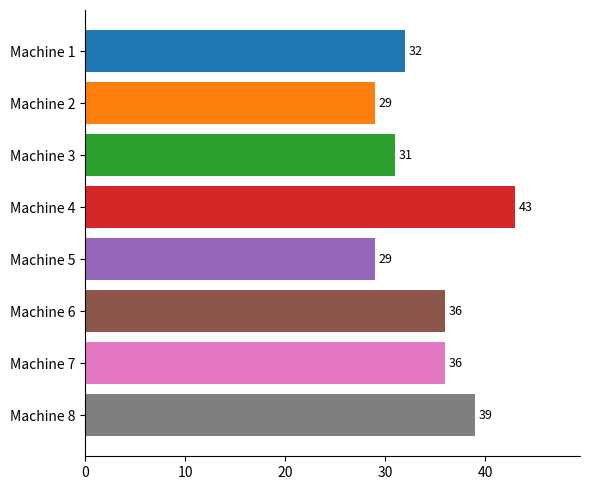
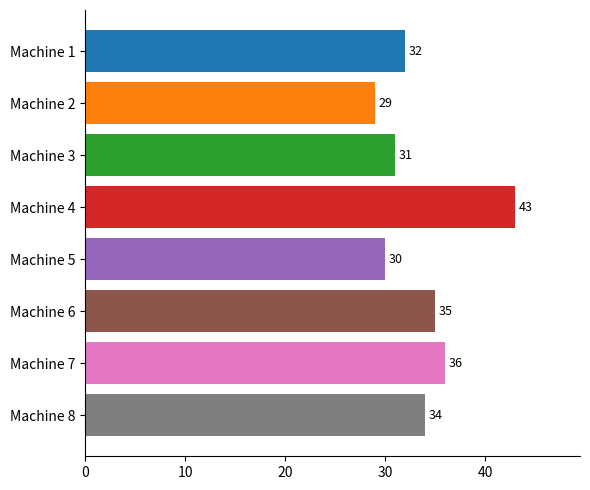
Machine 5: 29 -> 30
Machine 6: 36 -> 35
Machine 8: 39 -> 34
